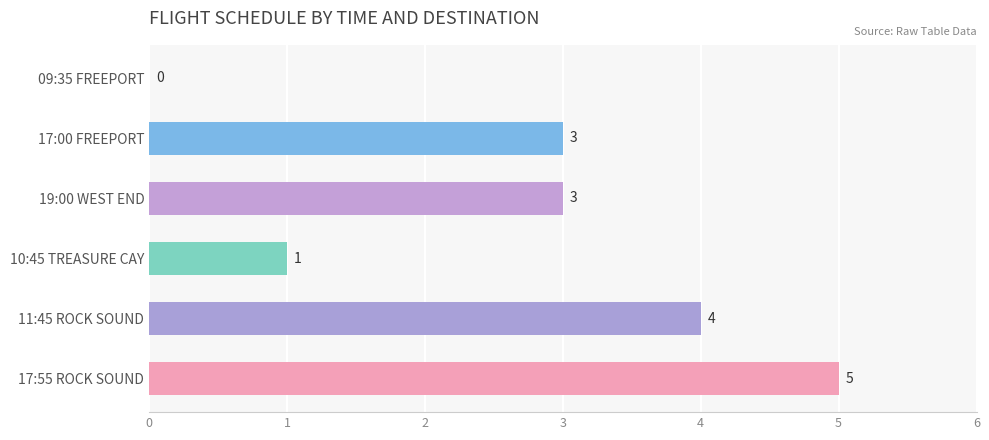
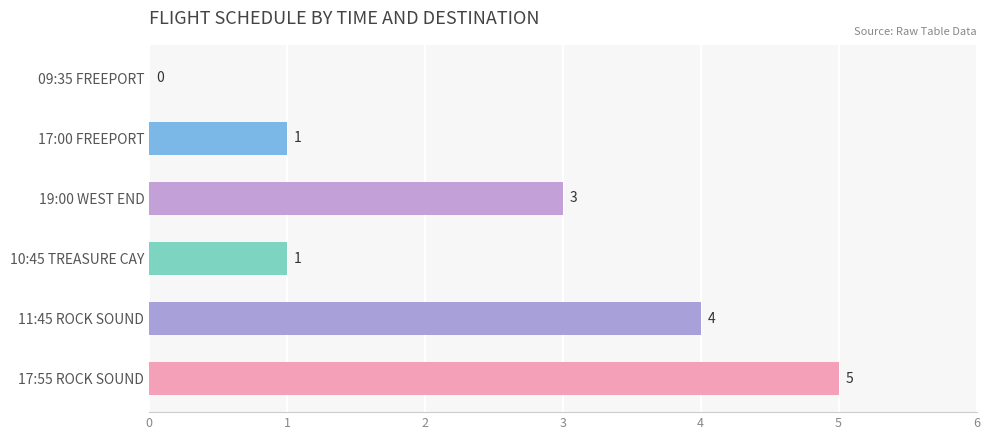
17:00 FREEPORT: 3 -> 1
